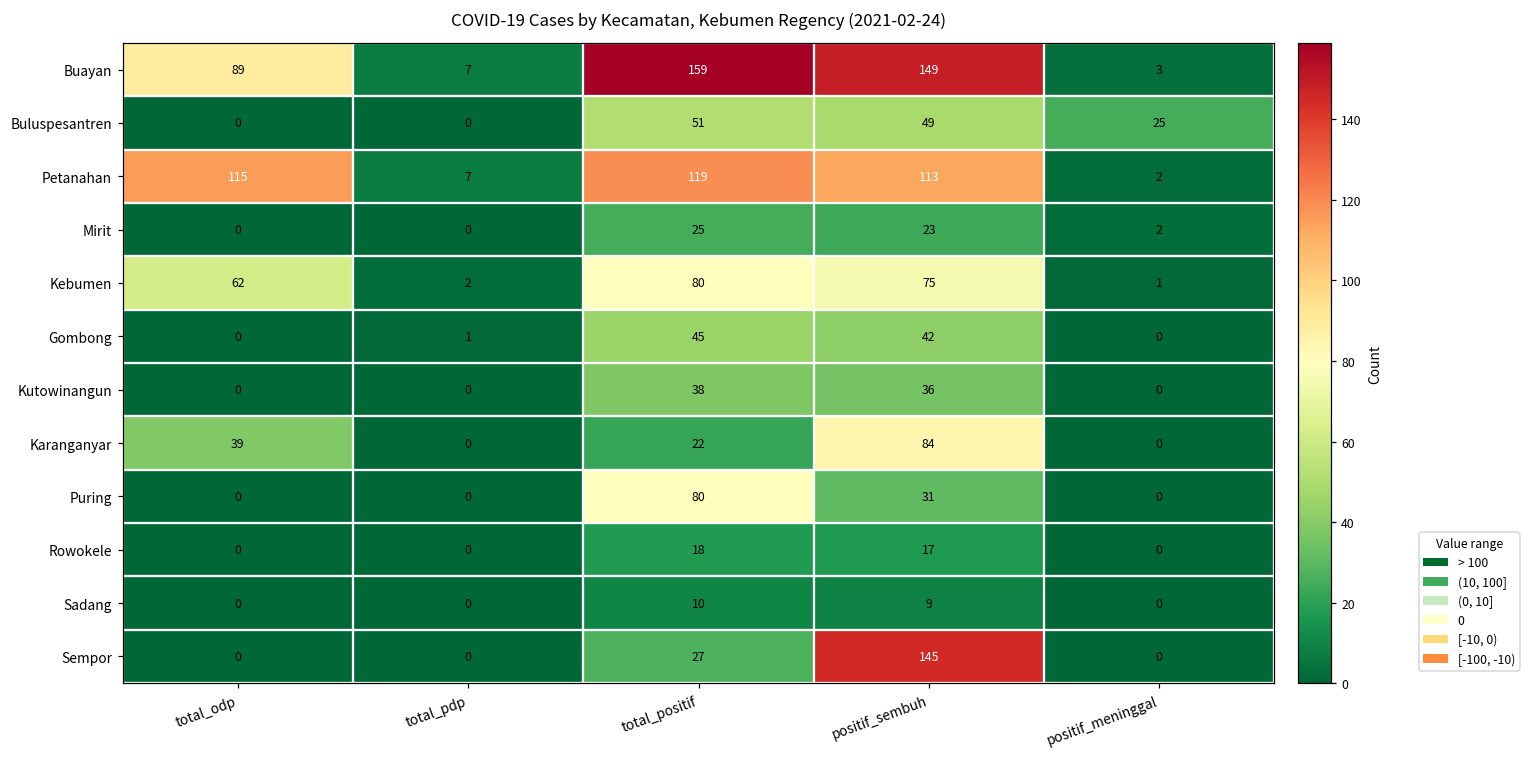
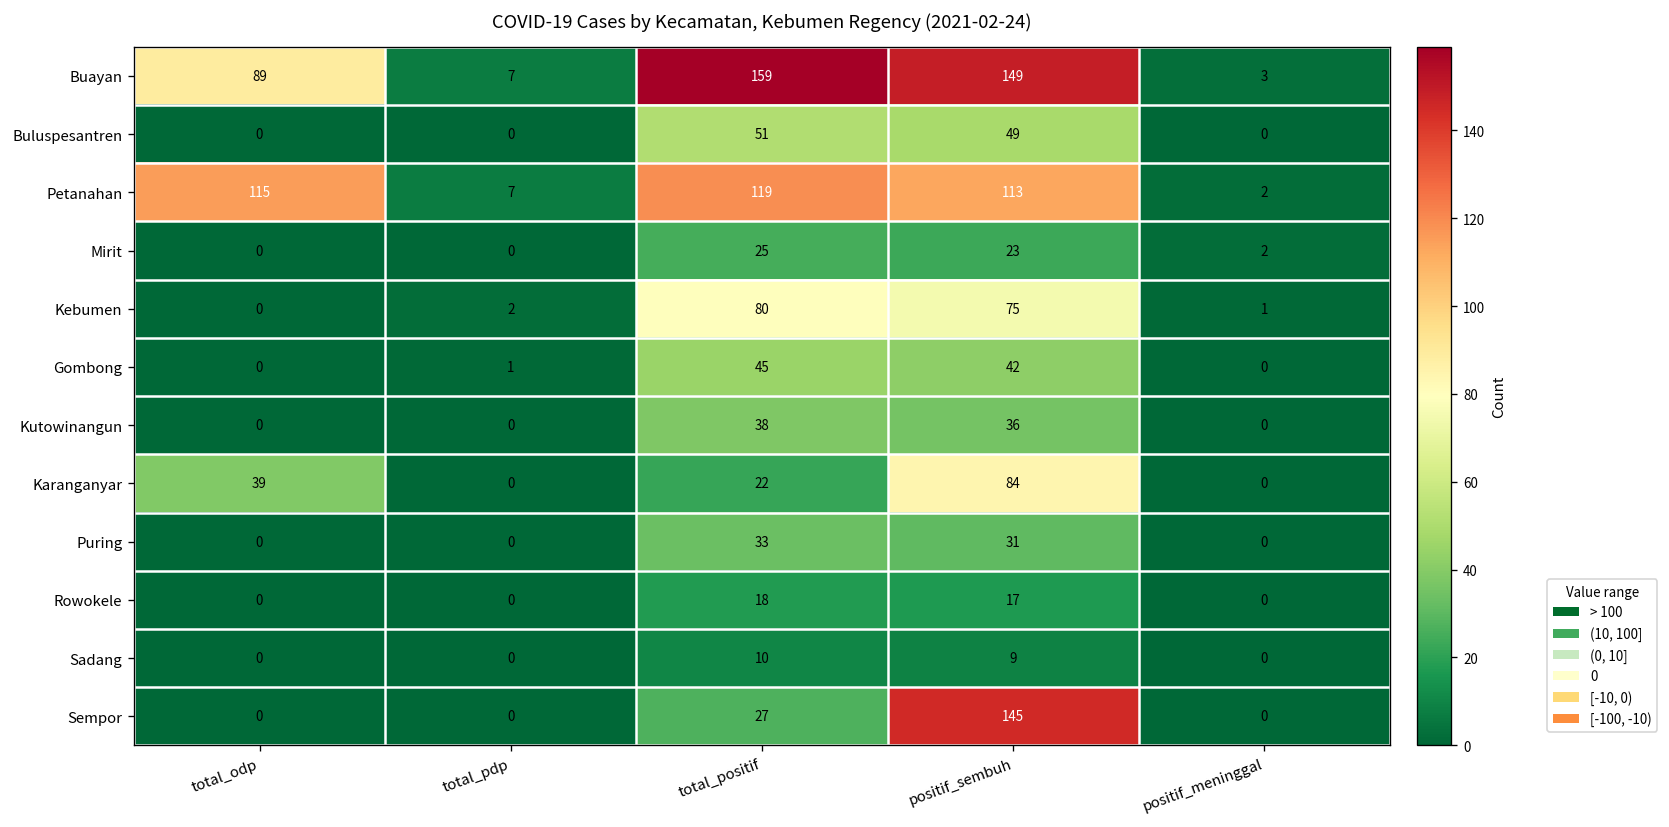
Buluspesantren, positif_meninggal: 25 -> 0
Kebumen, total_odp: 62 -> 0
Puring, total_positif: 80 -> 33
